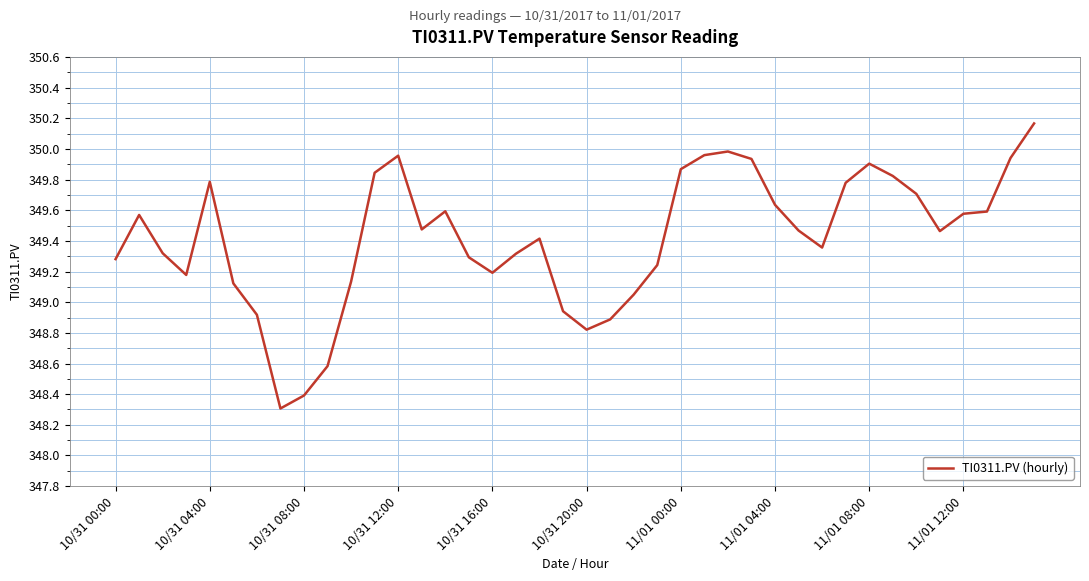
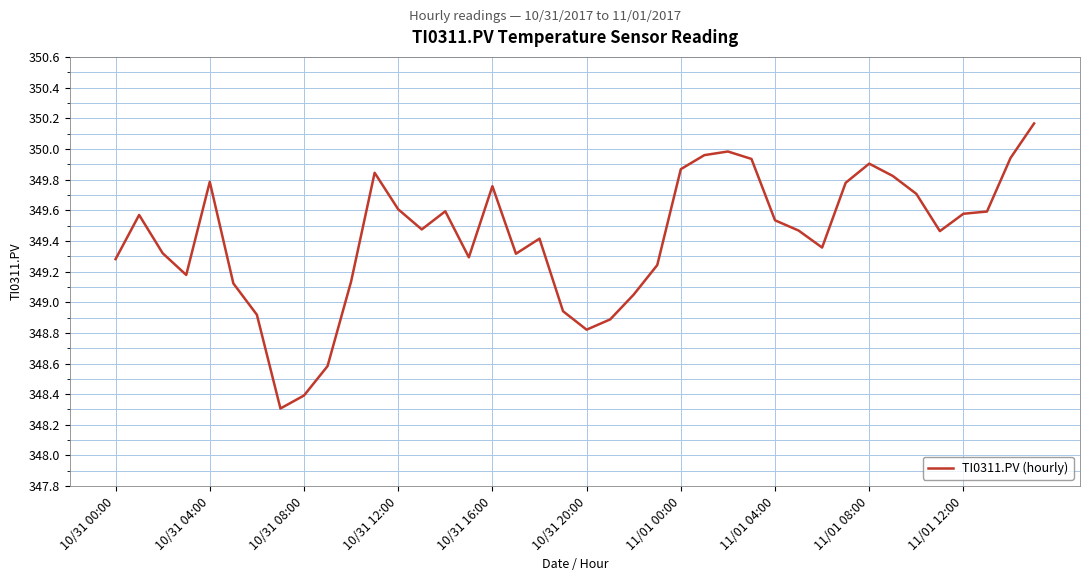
10/31 12:00: 349.96 -> 349.61
10/31 16:00: 349.19 -> 349.76
11/01 04:00: 349.64 -> 349.53
